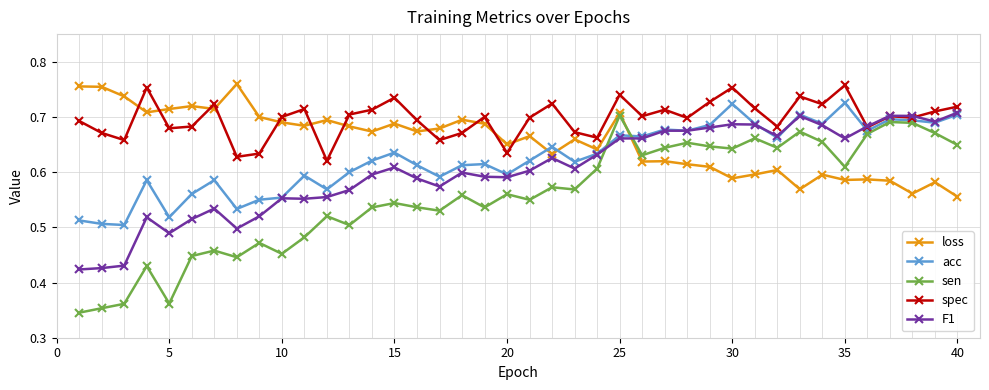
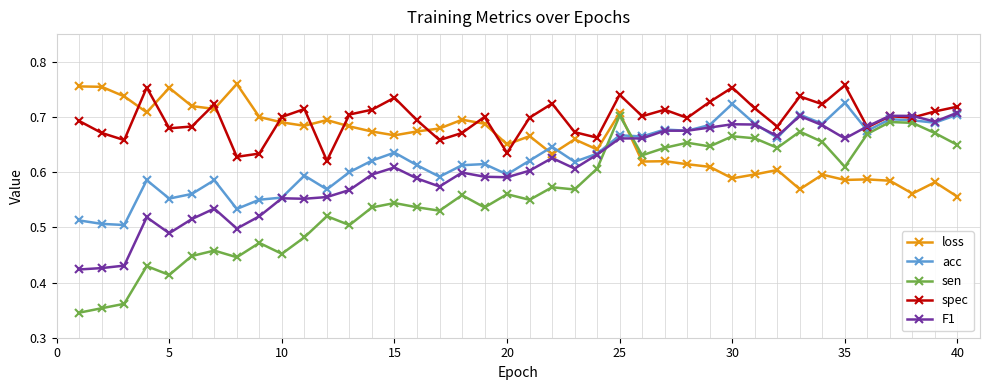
loss, 5: 0.71 -> 0.75
acc, 5: 0.52 -> 0.55
sen, 5: 0.36 -> 0.41
loss, 15: 0.69 -> 0.67
sen, 30: 0.64 -> 0.66
